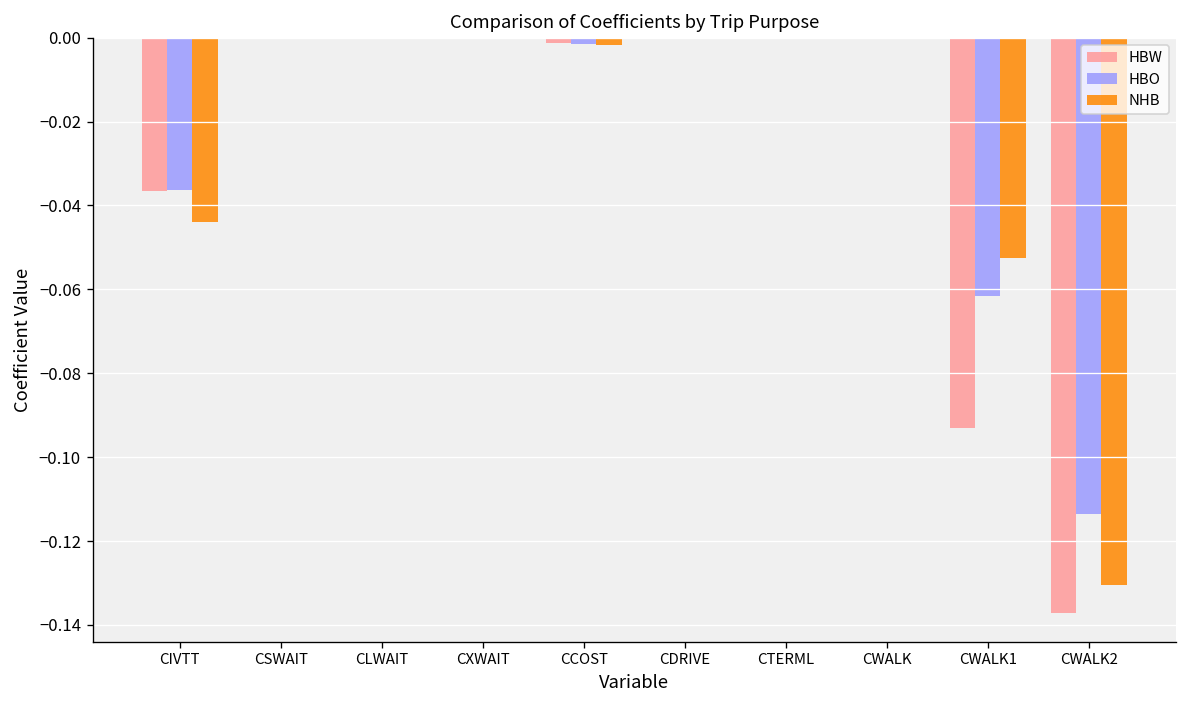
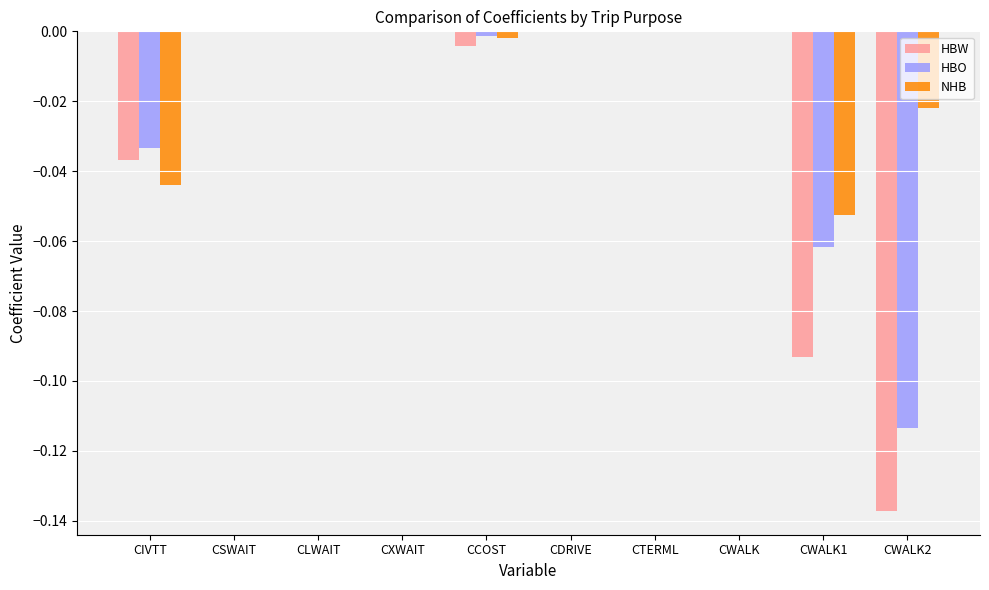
HBO, CIVTT: -0.036 -> -0.033
HBW, CCOST: -0.001 -> -0.004
NHB, CWALK2: -0.130 -> -0.022
